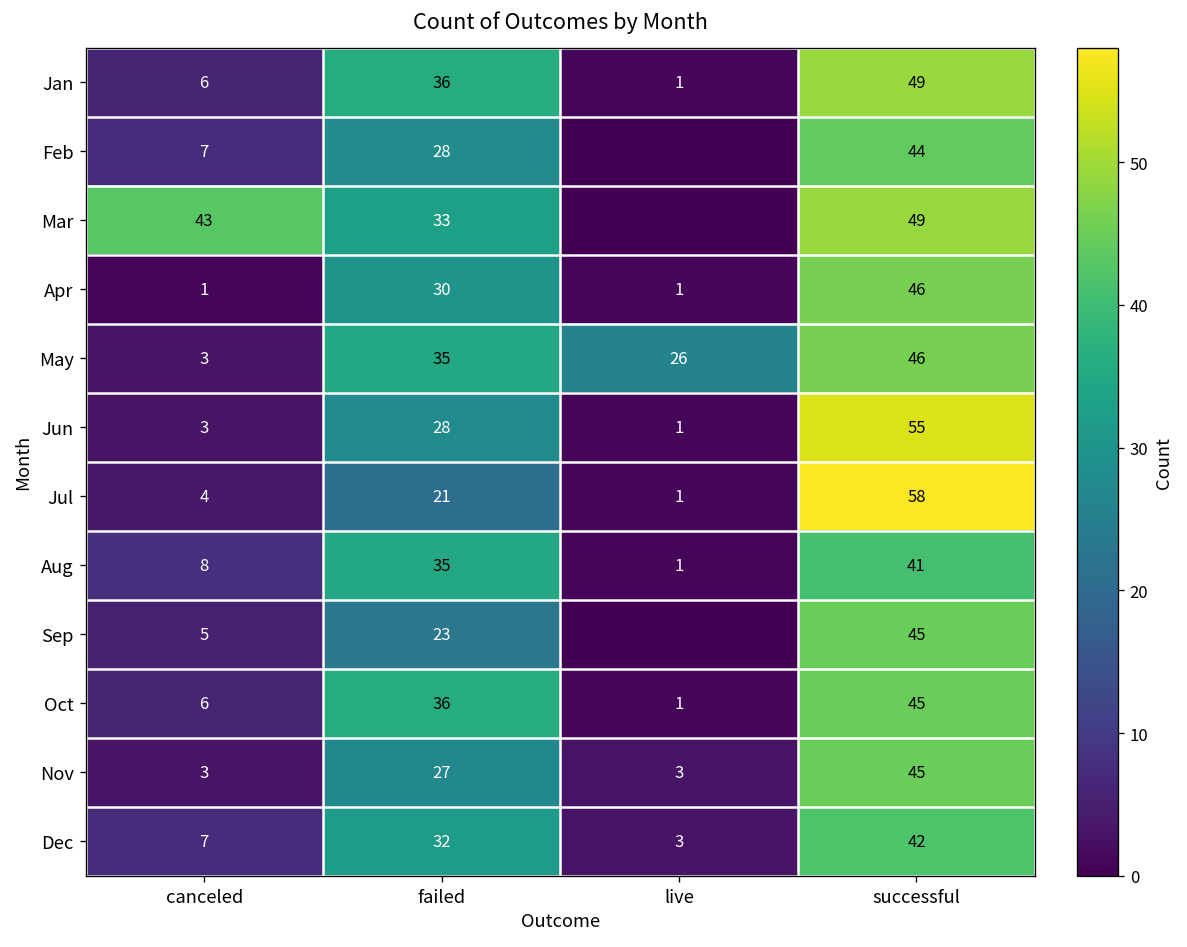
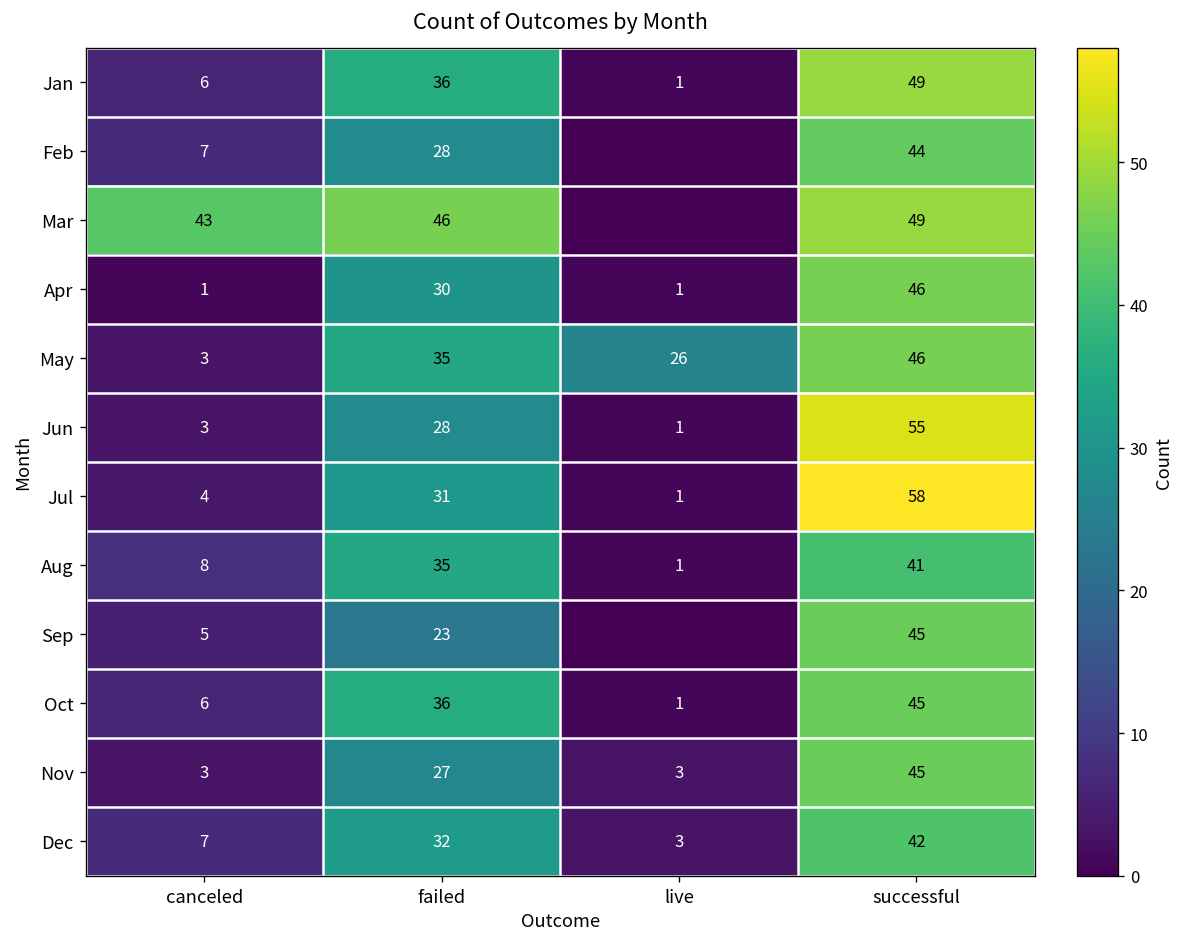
Mar, failed: 33 -> 46
Jul, failed: 21 -> 31
